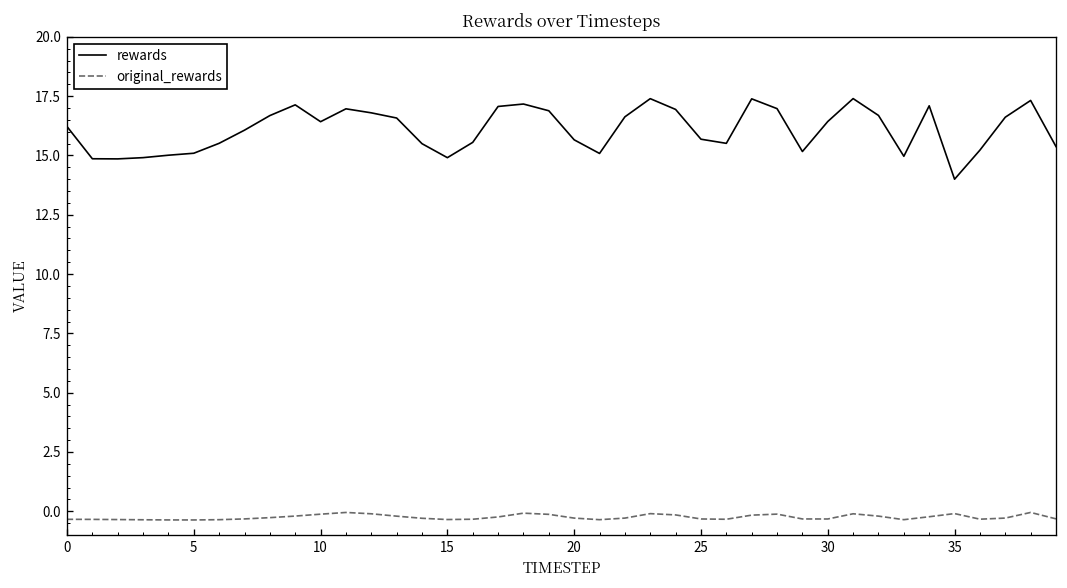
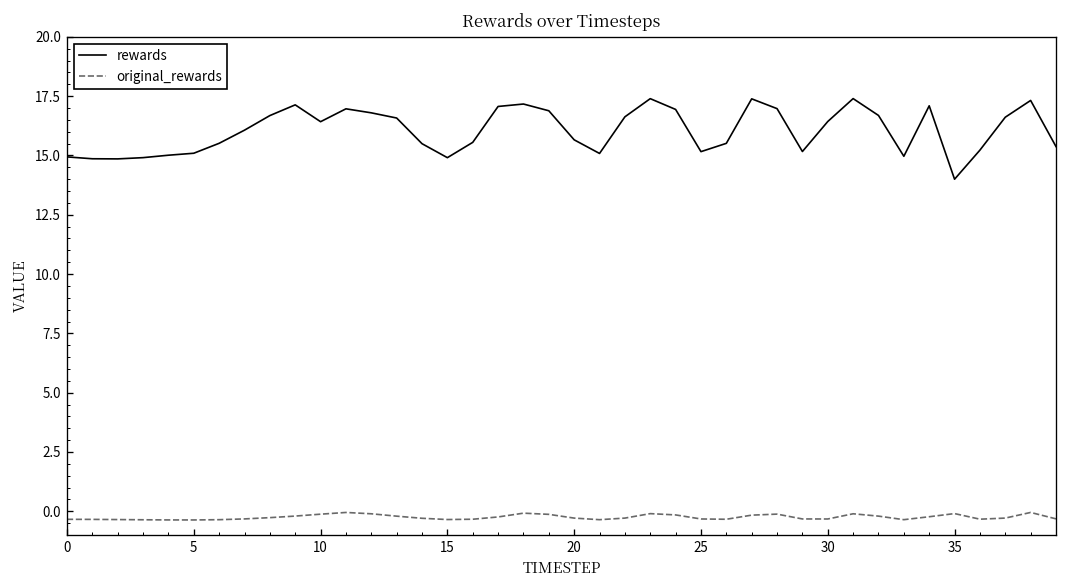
rewards, 0: 16.2 -> 14.9
rewards, 25: 15.7 -> 15.2
